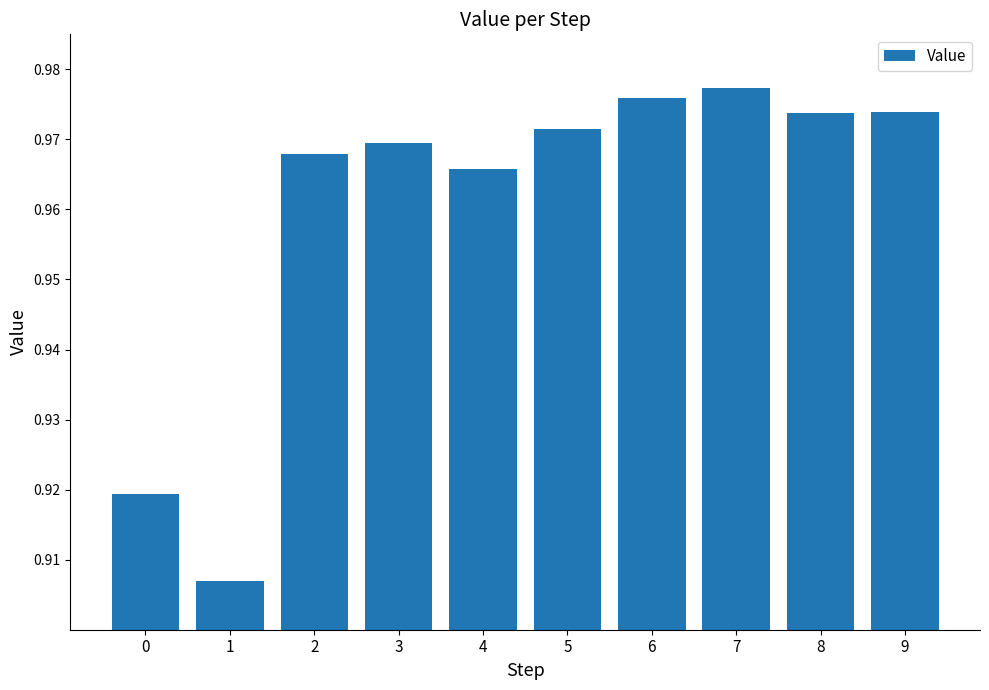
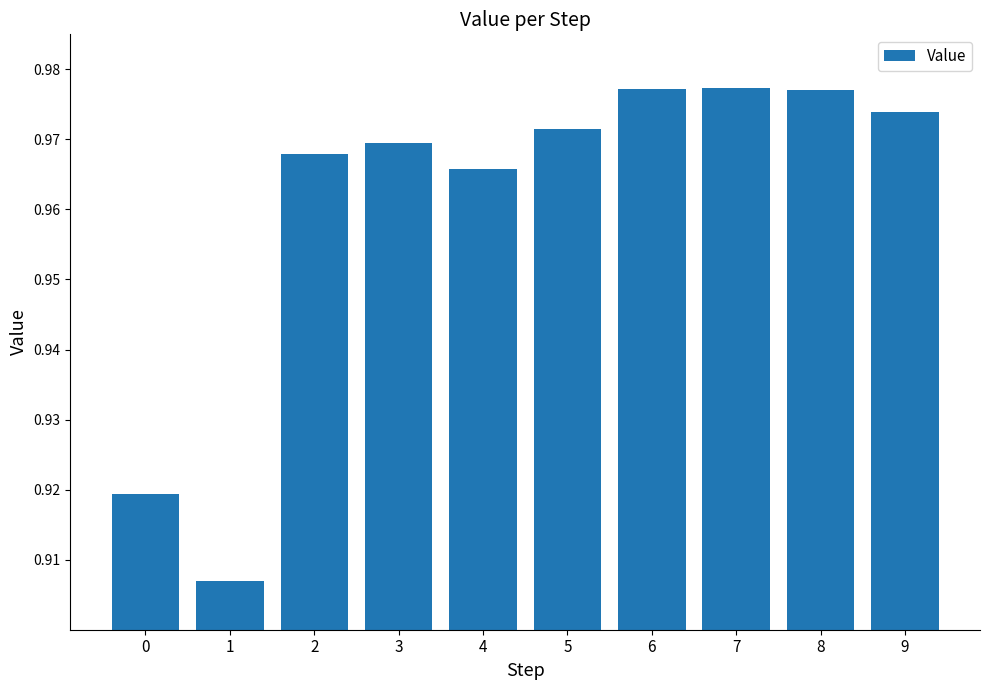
6: 0.976 -> 0.977
8: 0.974 -> 0.977
